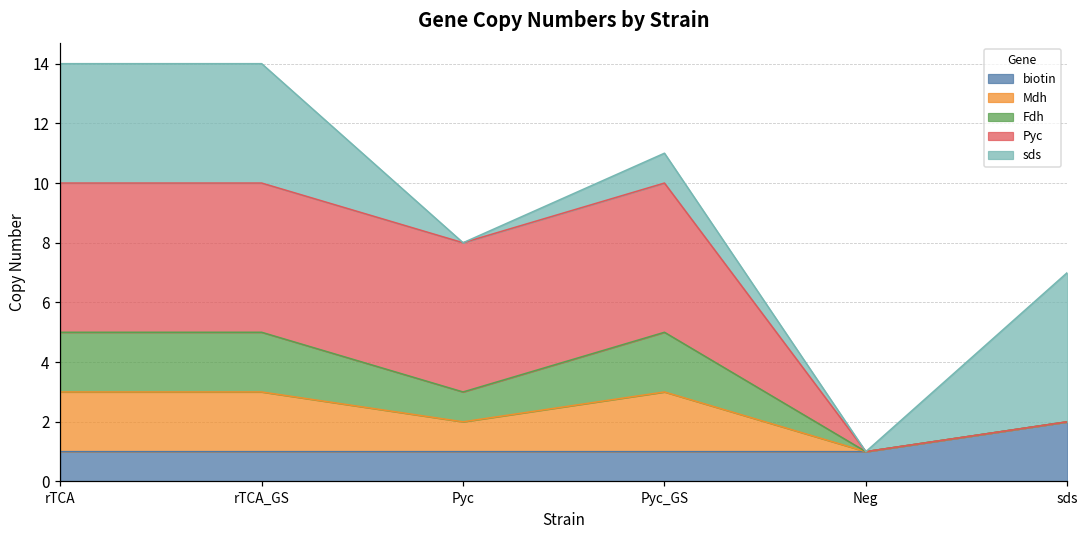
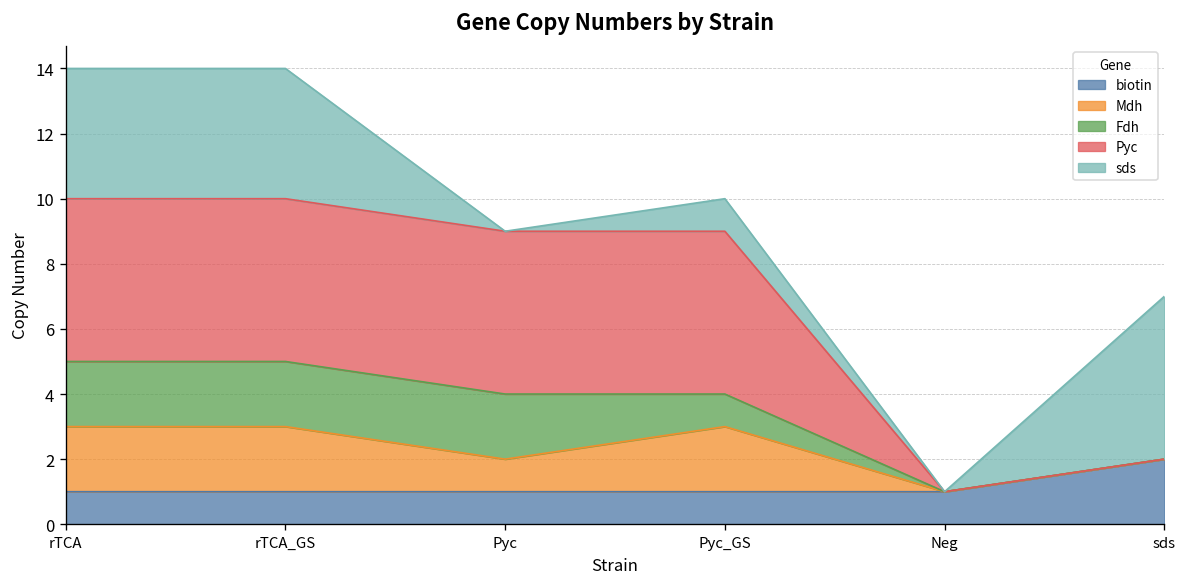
Fdh, Pyc: 1 -> 2
Fdh, Pyc_GS: 2 -> 1
